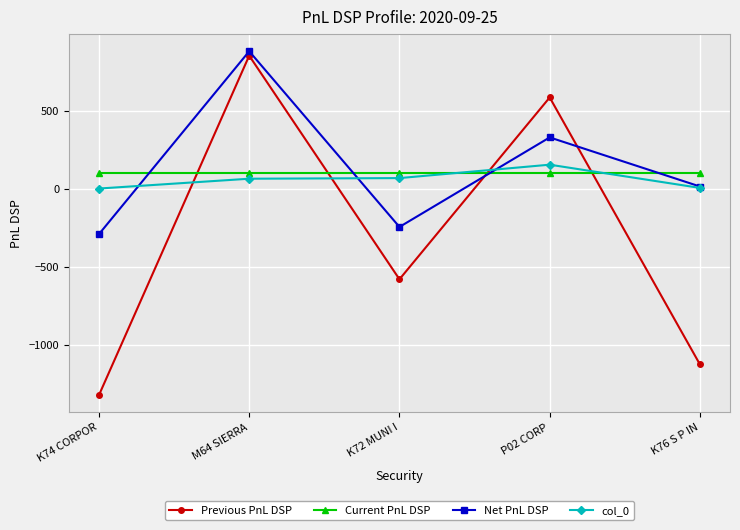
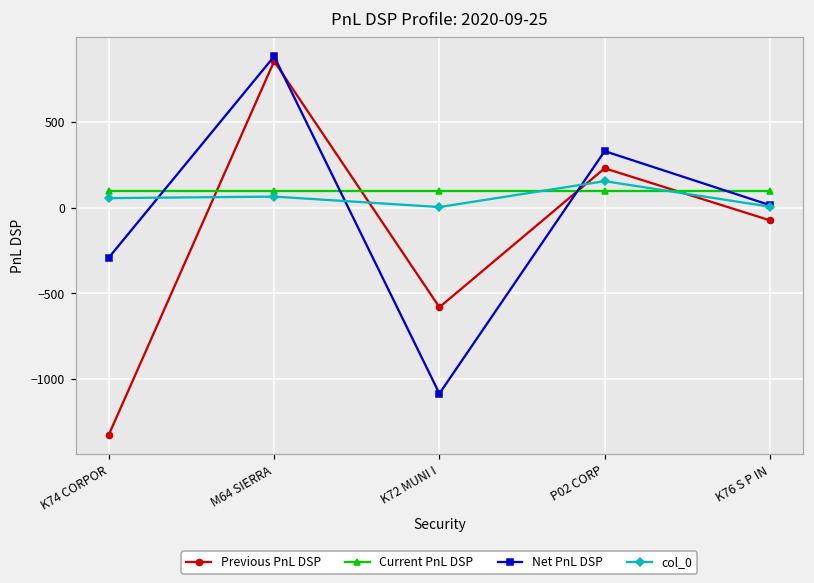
col_0, K74 CORPOR: 0 -> 60
Net PnL DSP, K72 MUNI I: -240 -> -1080
col_0, K72 MUNI I: 70 -> 0
Previous PnL DSP, P02 CORP: 590 -> 230
Previous PnL DSP, K76 S P IN: -1130 -> -70
